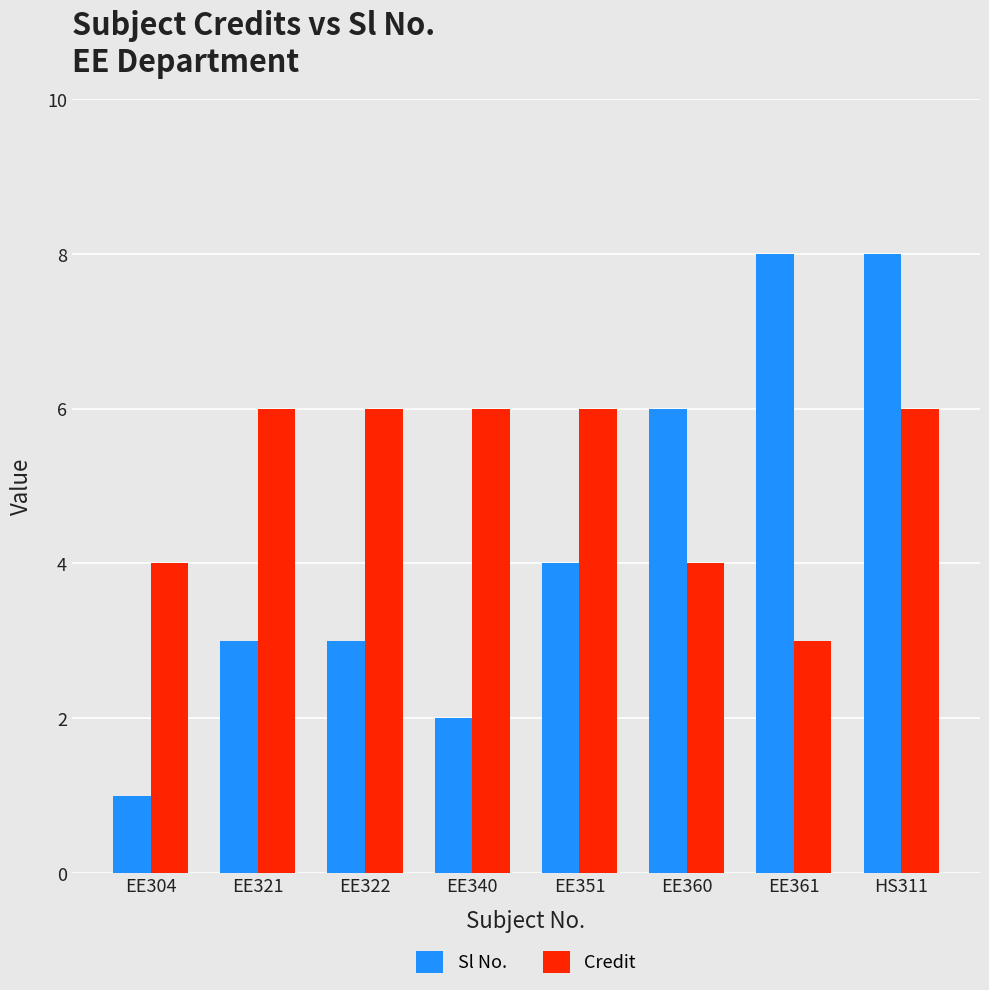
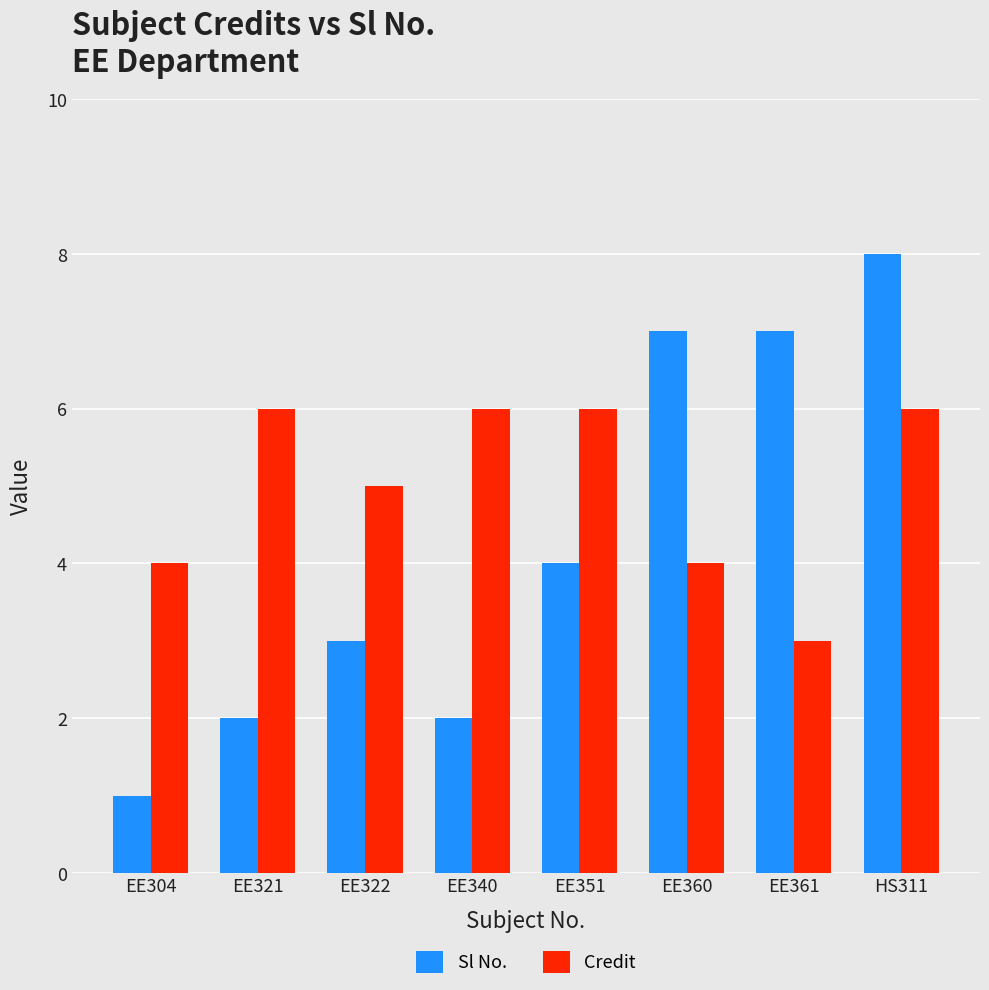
Sl No., EE321: 3 -> 2
Credit, EE322: 6 -> 5
Sl No., EE360: 6 -> 7
Sl No., EE361: 8 -> 7
